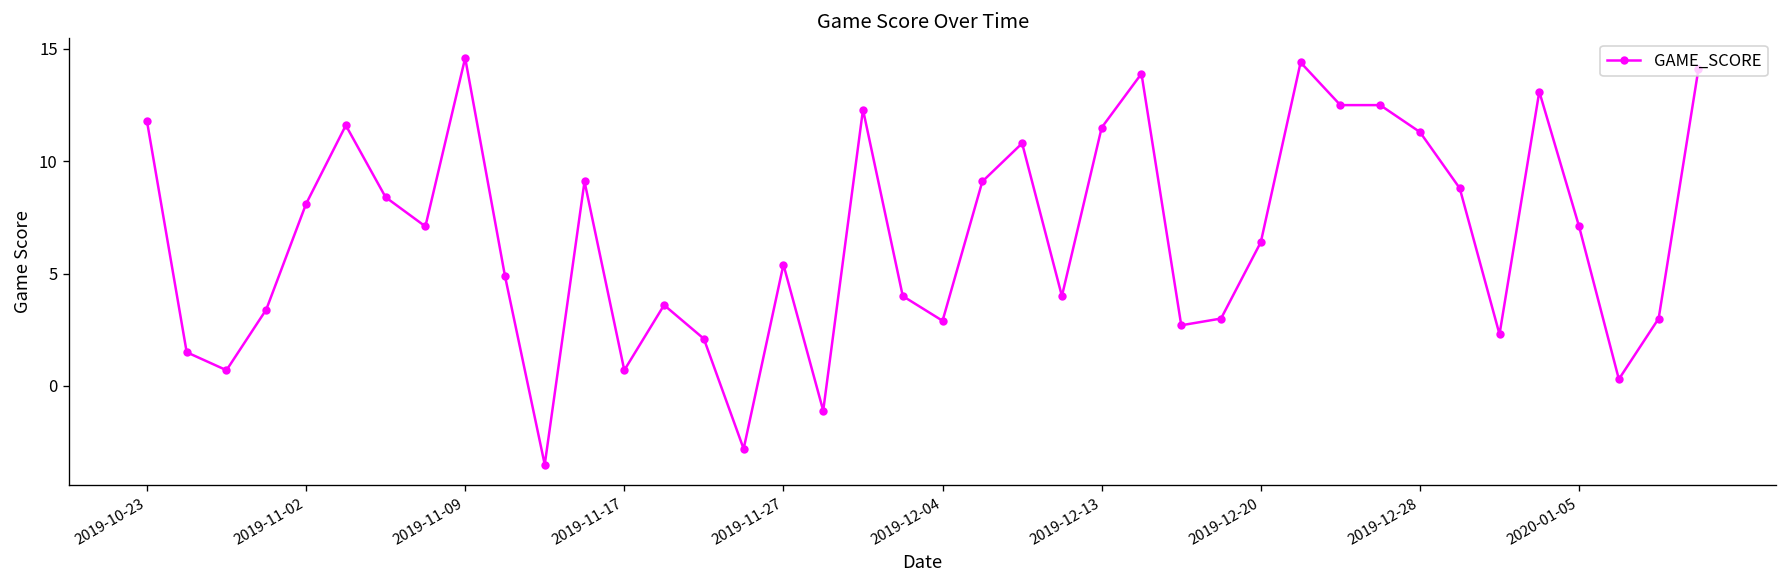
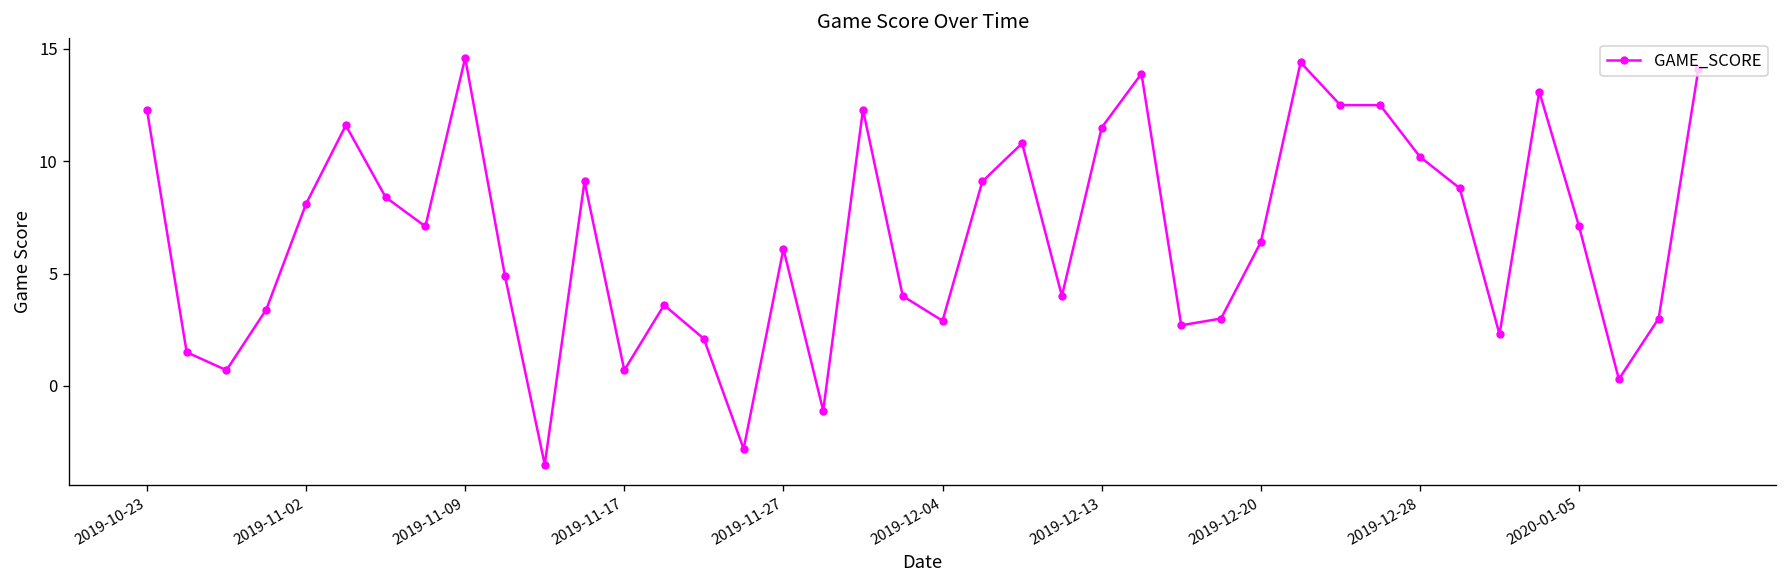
2019-10-23: 11.8 -> 12.3
2019-11-27: 5.4 -> 6.1
2019-12-28: 11.3 -> 10.2
